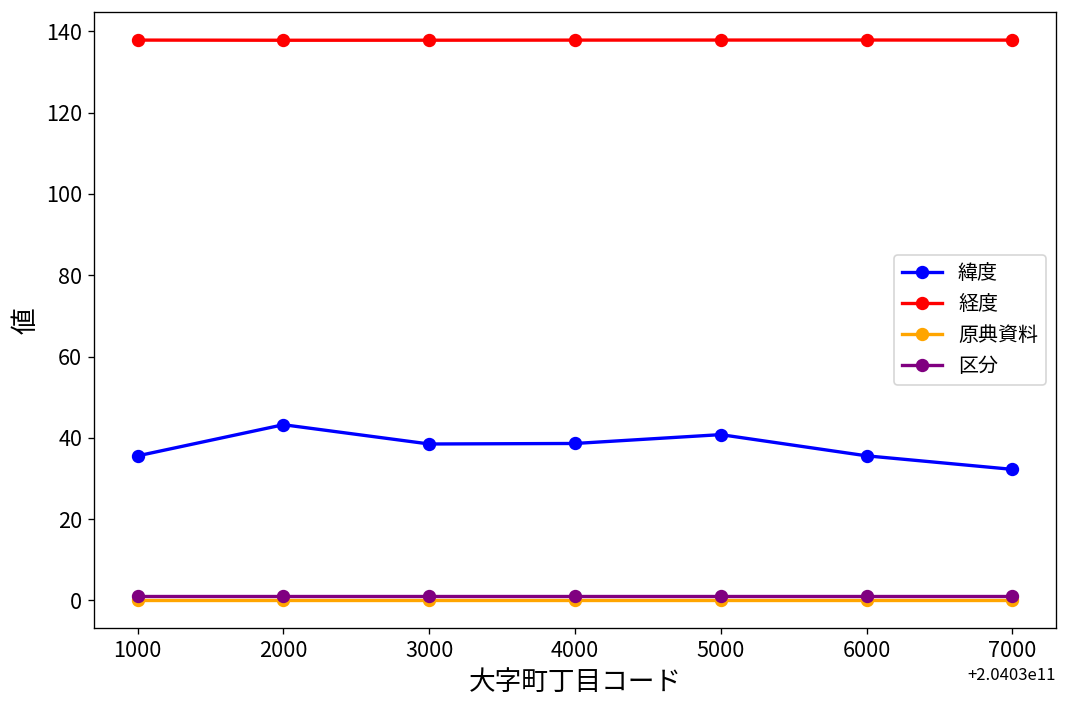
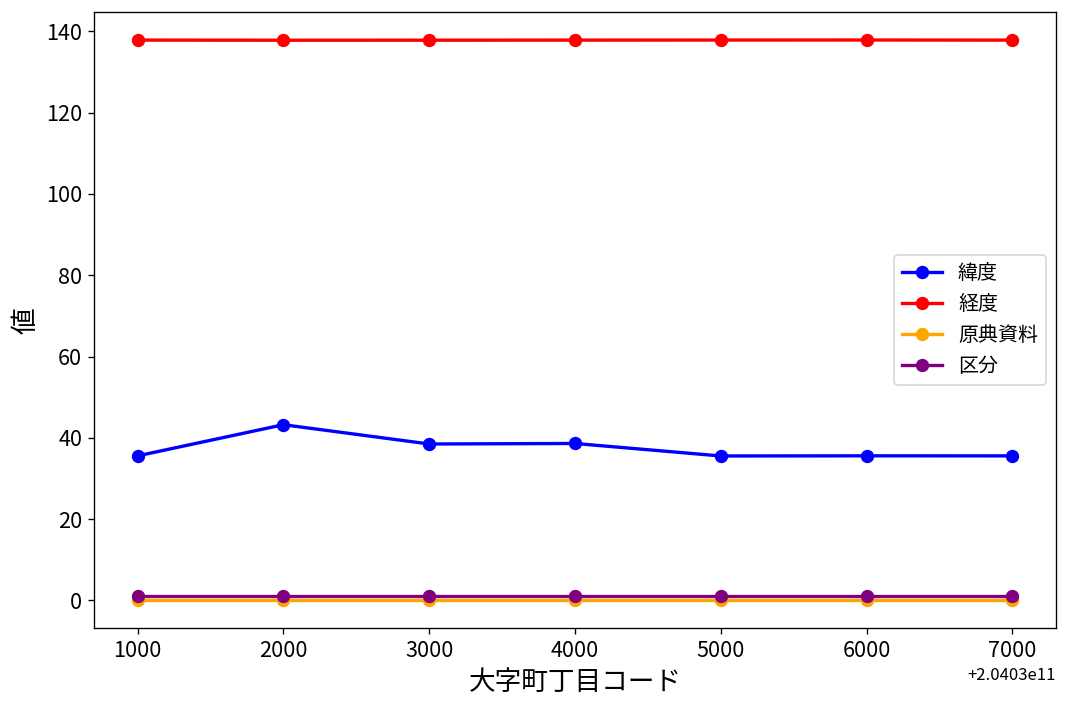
緯度, 5000: 41 -> 36
緯度, 7000: 32 -> 36
